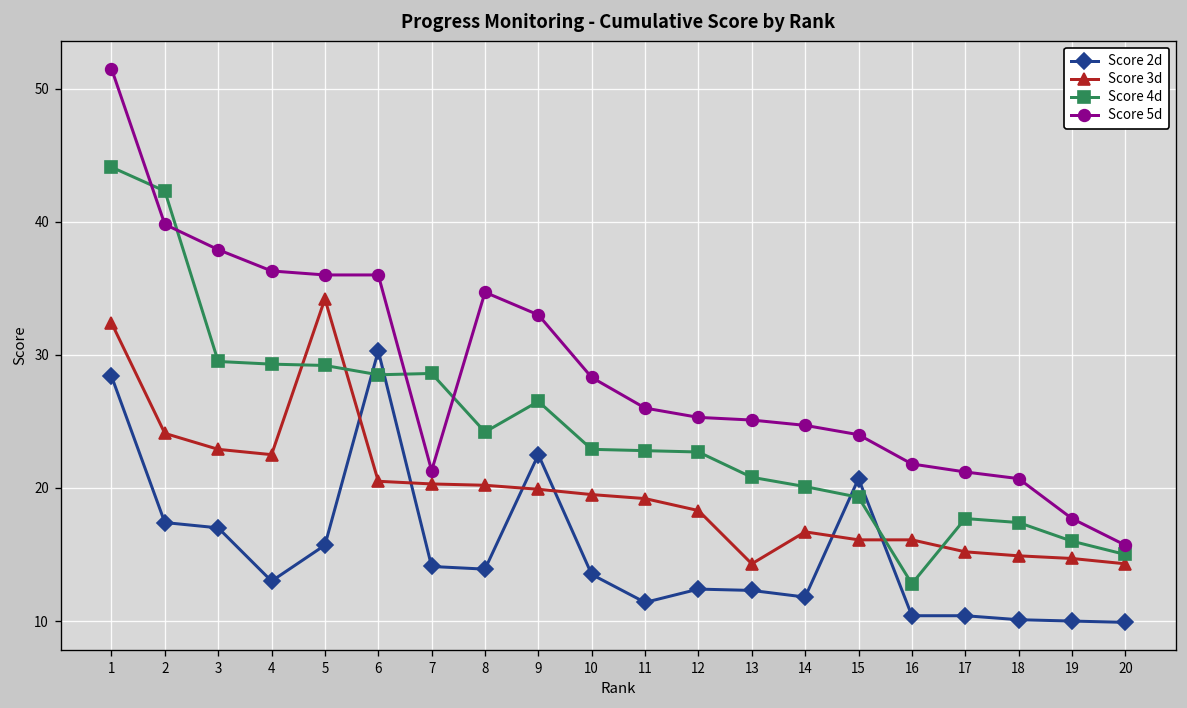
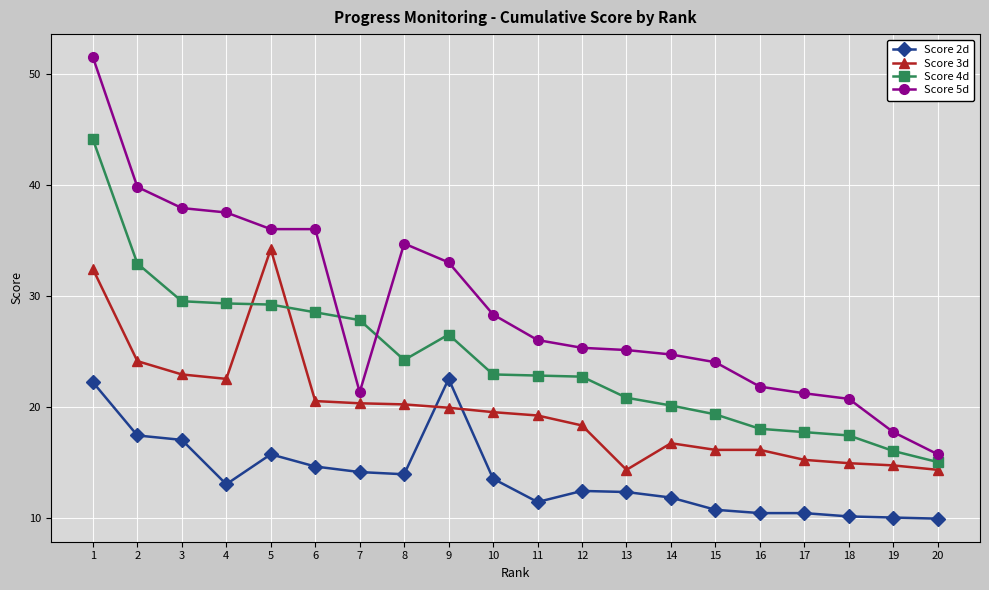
Score 2d, 1: 28.4 -> 22.2
Score 4d, 2: 42.3 -> 32.9
Score 5d, 4: 36.3 -> 37.5
Score 2d, 6: 30.3 -> 14.6
Score 4d, 7: 28.6 -> 27.8
Score 2d, 15: 20.7 -> 10.7
Score 4d, 16: 12.8 -> 18.0
